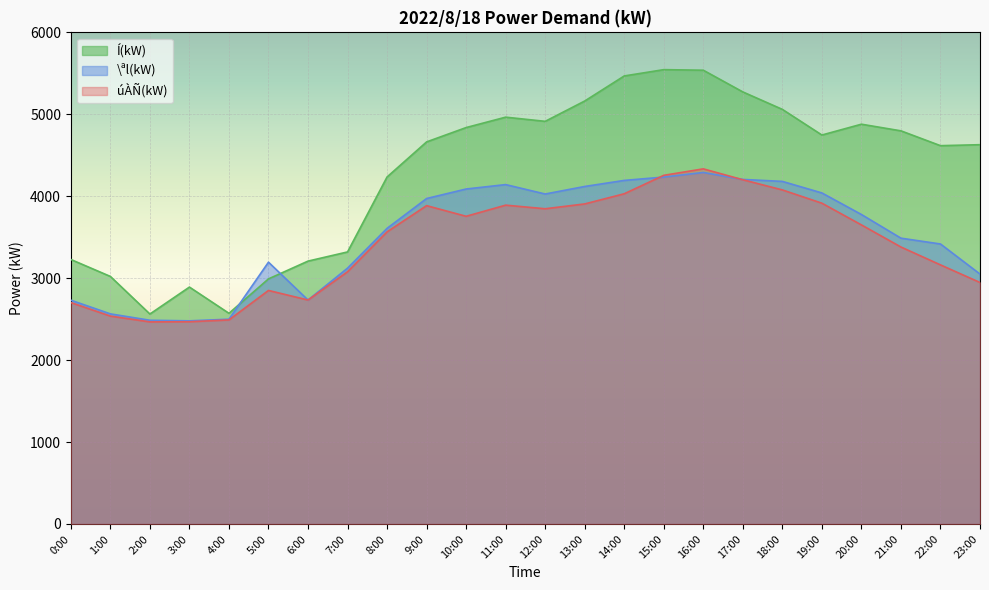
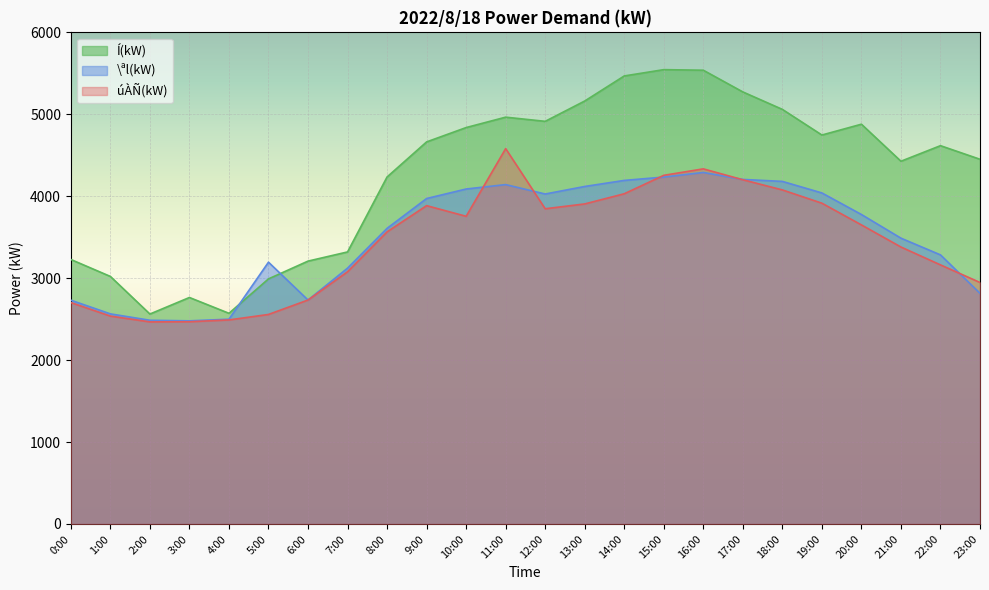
Í(kW), 3:00: 2900 -> 2800
úÀÑ(kW), 5:00: 2900 -> 2600
úÀÑ(kW), 11:00: 3900 -> 4600
Í(kW), 21:00: 4800 -> 4400
\ªl(kW), 22:00: 3400 -> 3300
Í(kW), 23:00: 4600 -> 4500
\ªl(kW), 23:00: 3100 -> 2800
